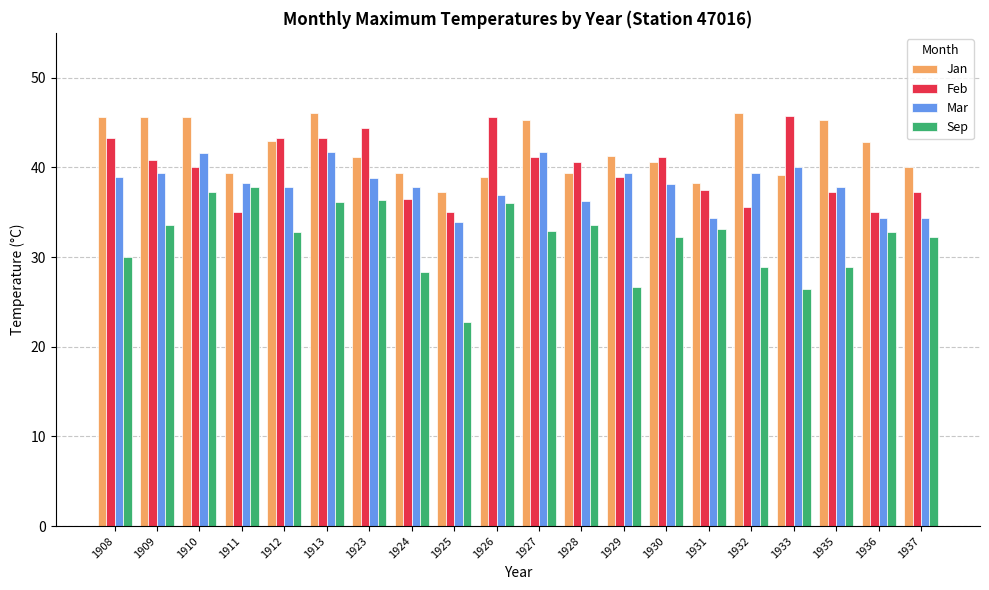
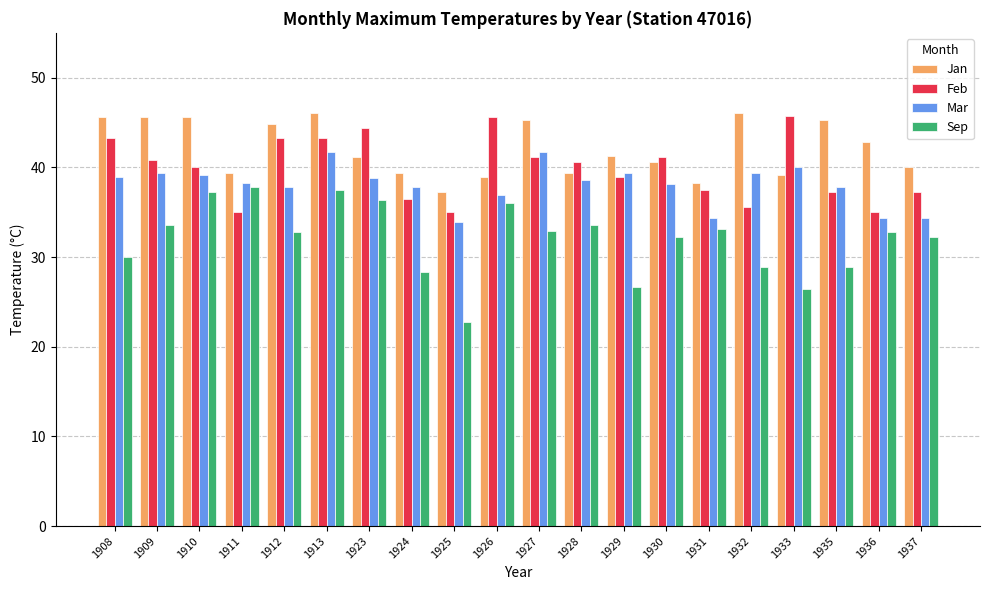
Mar, 1910: 42 -> 39
Jan, 1912: 43 -> 45
Sep, 1913: 36 -> 38
Mar, 1928: 36 -> 39
